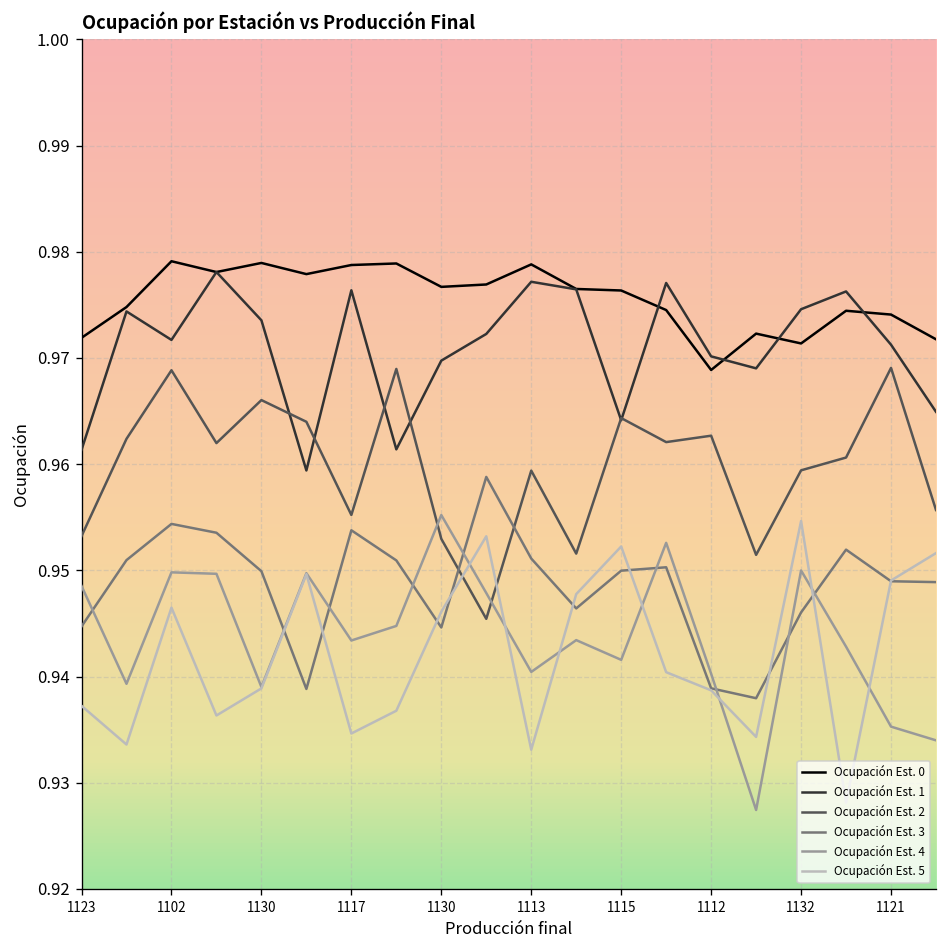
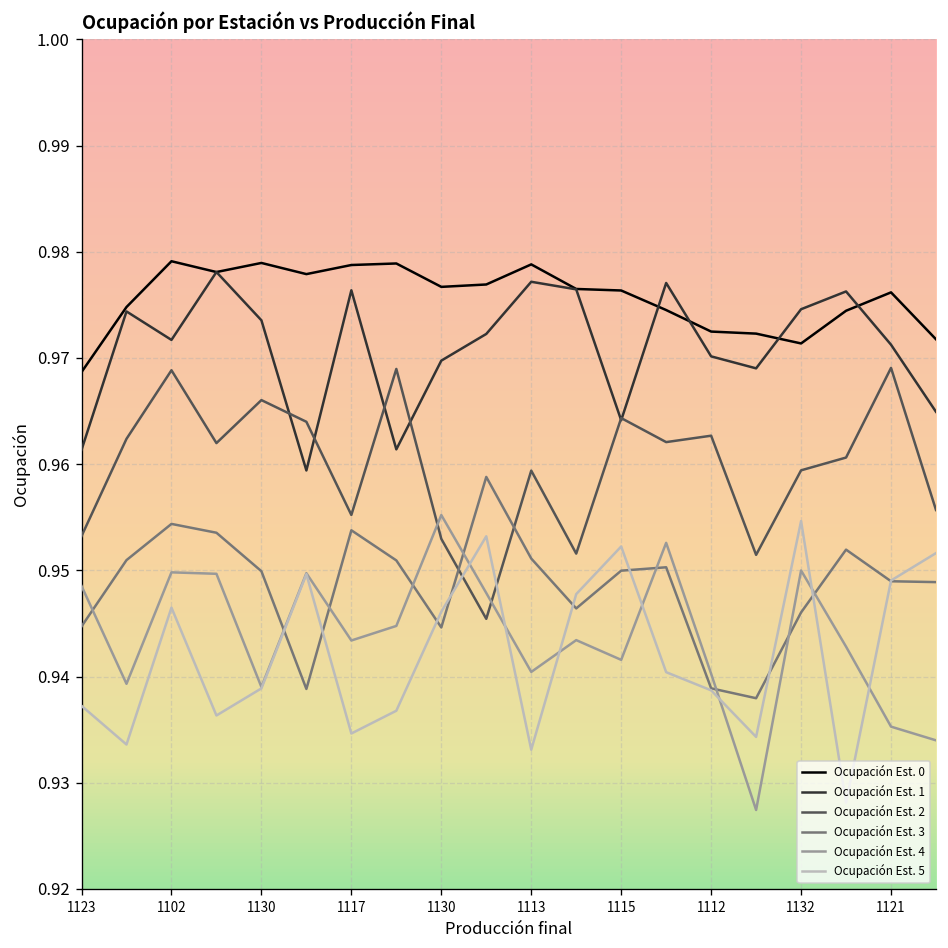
Ocupación Est. 0, 1123: 0.972 -> 0.969
Ocupación Est. 0, 1112: 0.969 -> 0.972
Ocupación Est. 0, 1121: 0.974 -> 0.976
